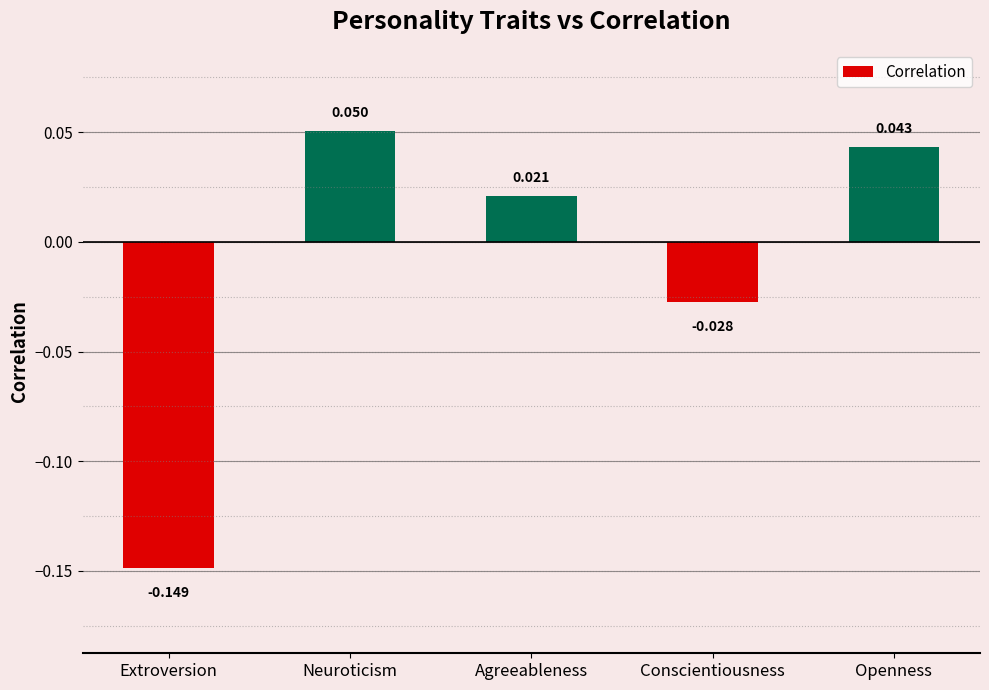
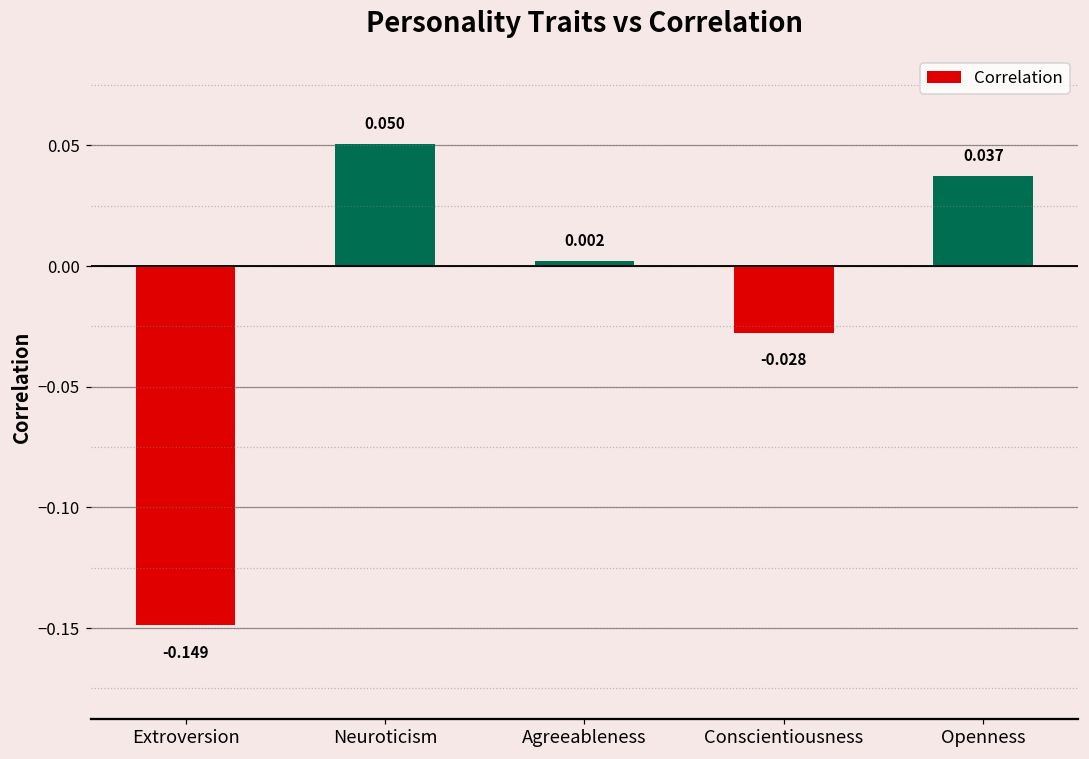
Agreeableness: 0.021 -> 0.002
Openness: 0.043 -> 0.037
